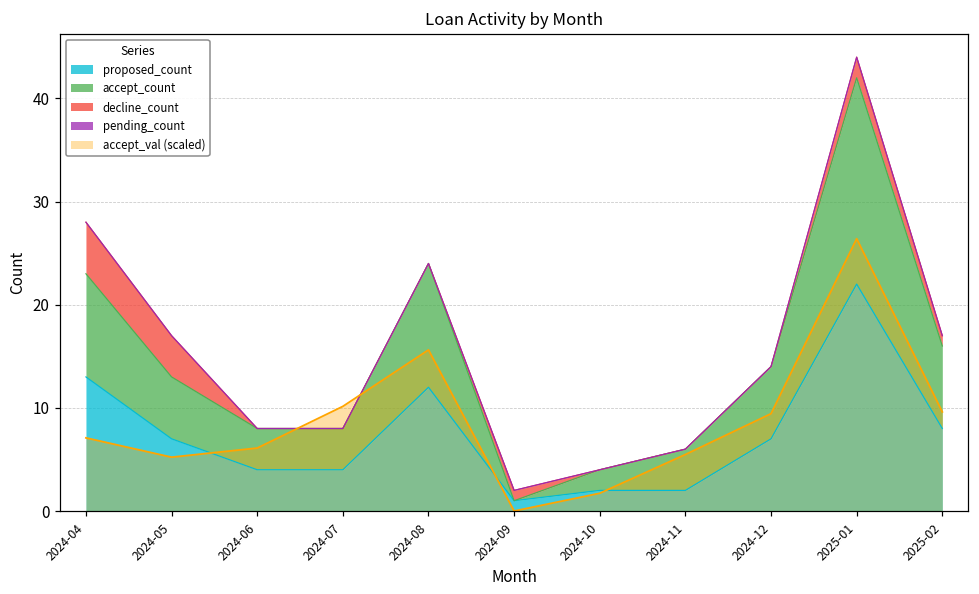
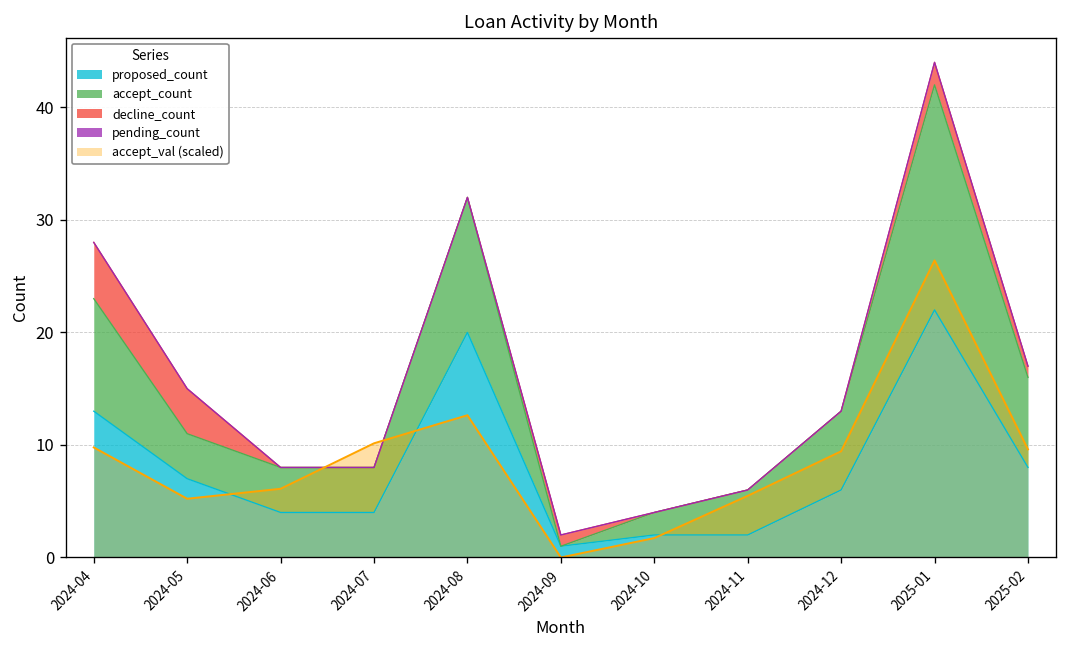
accept_val (scaled), 2024-04: 7 -> 10
accept_count, 2024-05: 6 -> 4
proposed_count, 2024-08: 12 -> 20
accept_val (scaled), 2024-08: 16 -> 13
proposed_count, 2024-12: 7 -> 6
